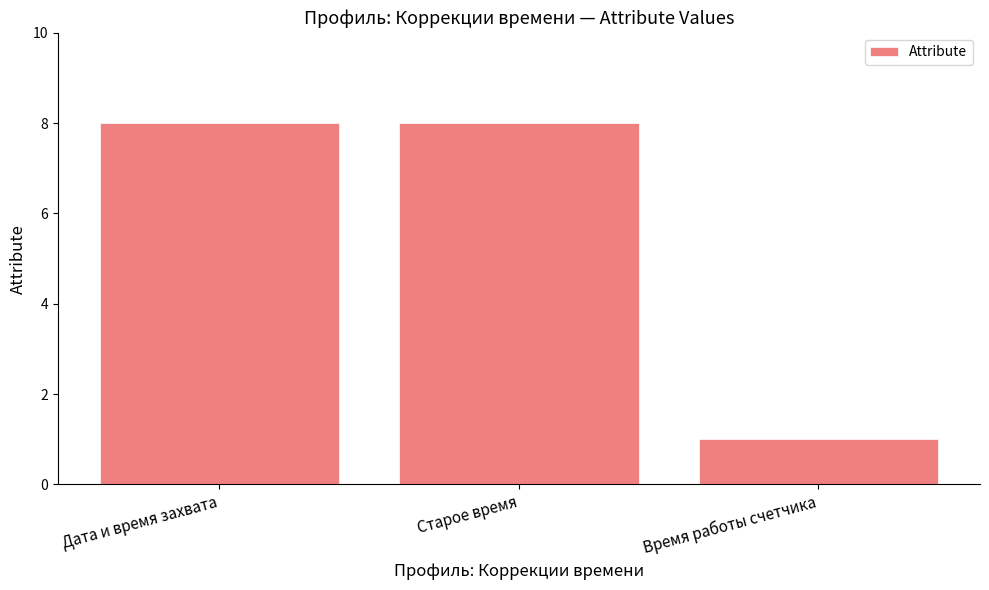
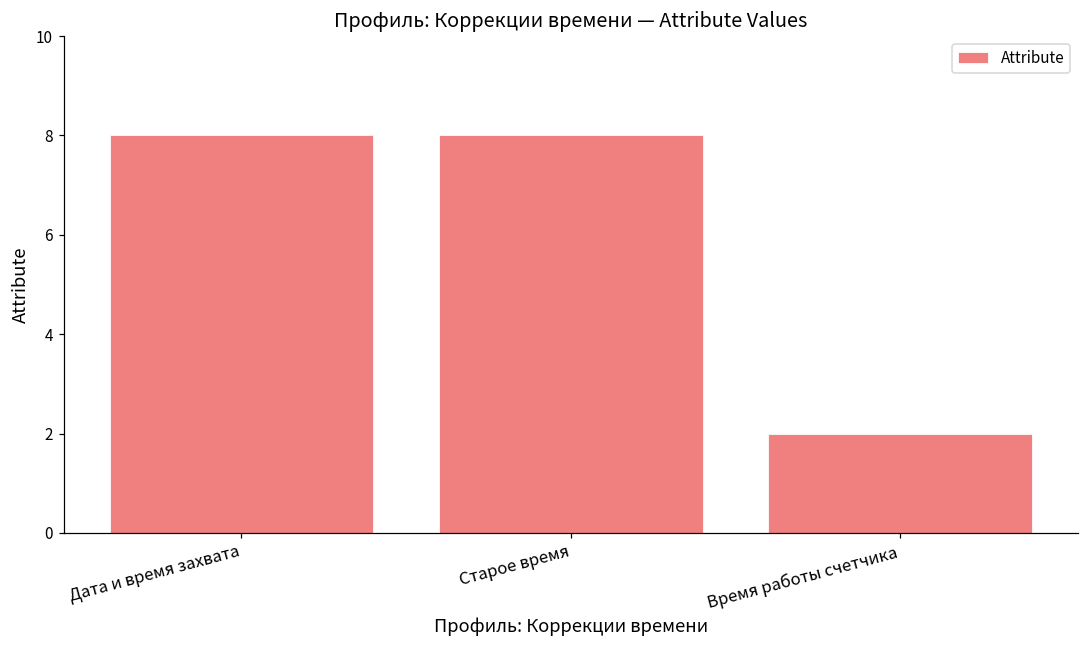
Время работы счетчика: 1 -> 2
